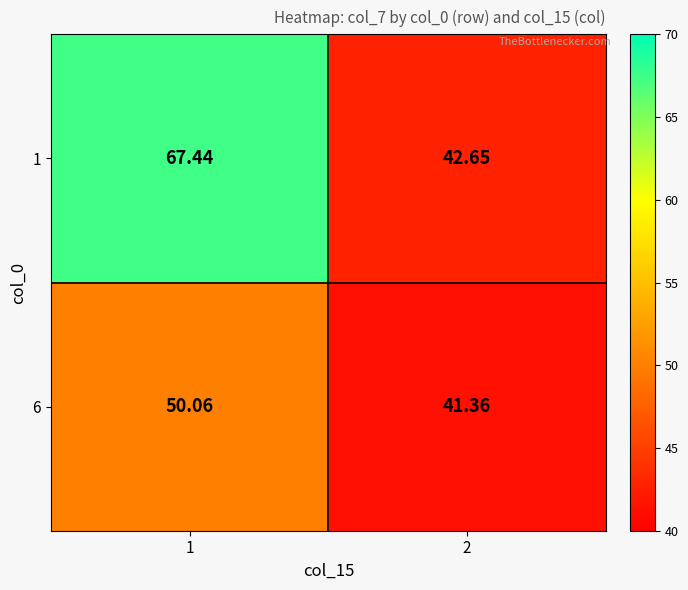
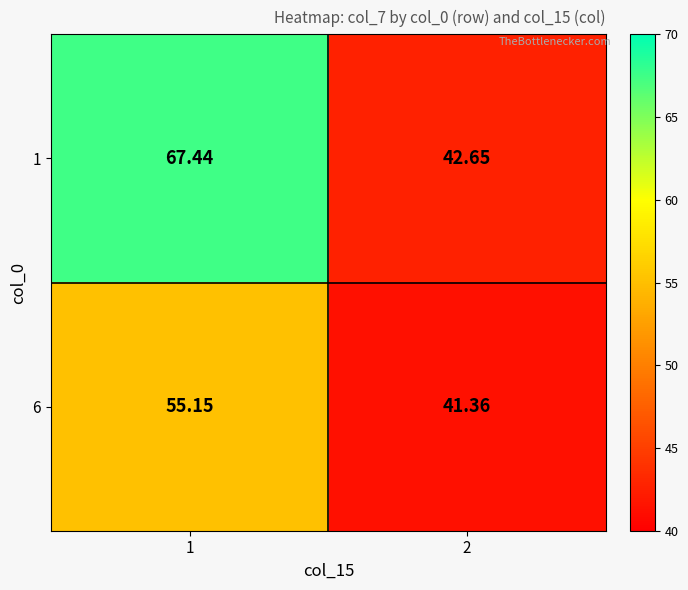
6, 1: 50.06 -> 55.15
